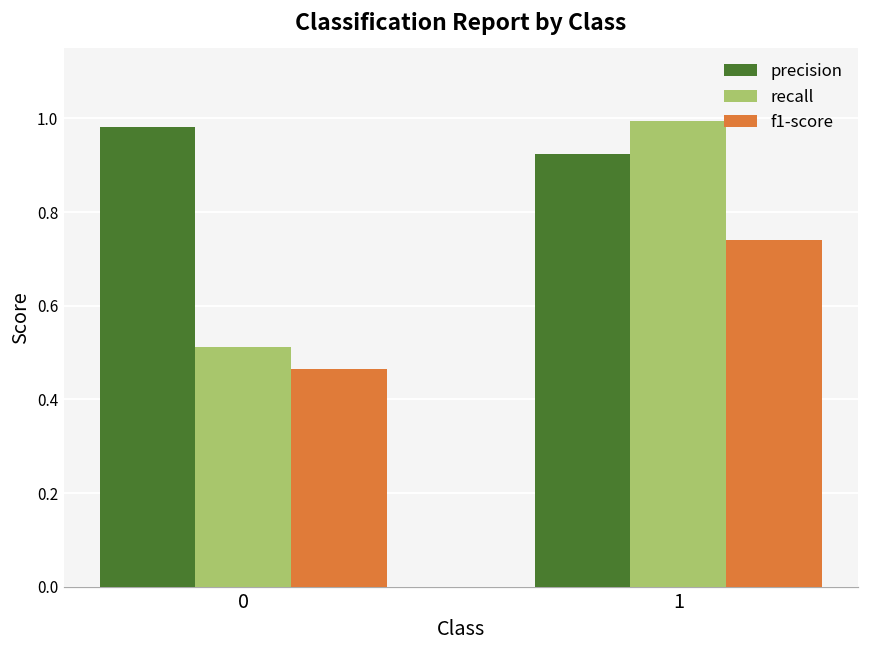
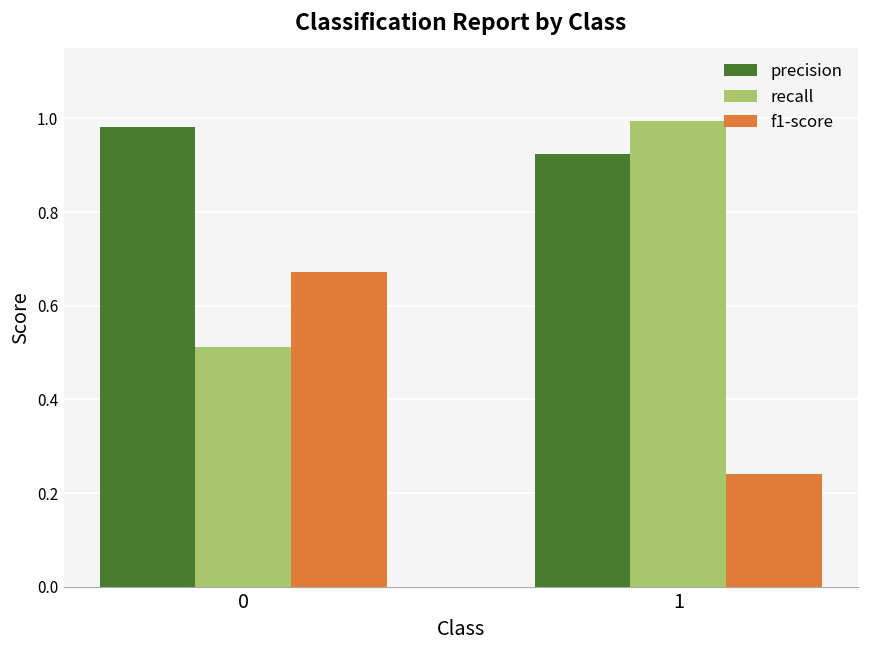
f1-score, 0: 0.47 -> 0.67
f1-score, 1: 0.74 -> 0.24
